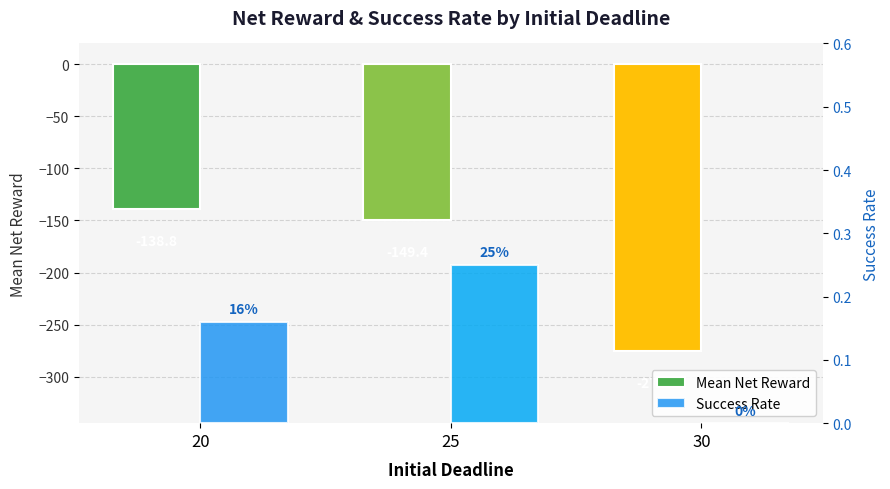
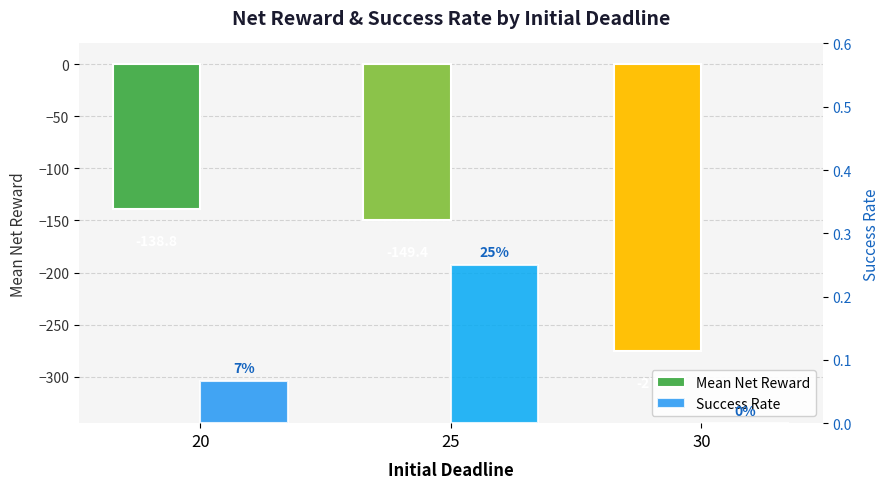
Success Rate, 20: 16% -> 7%
